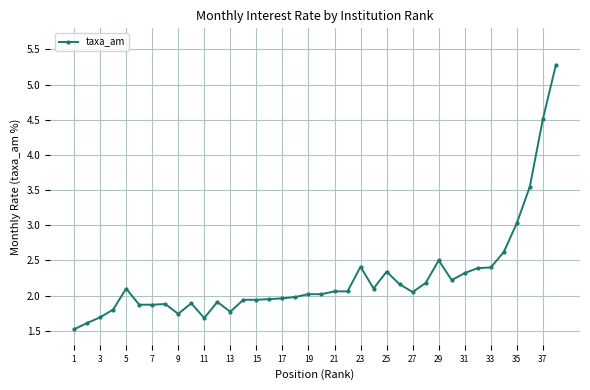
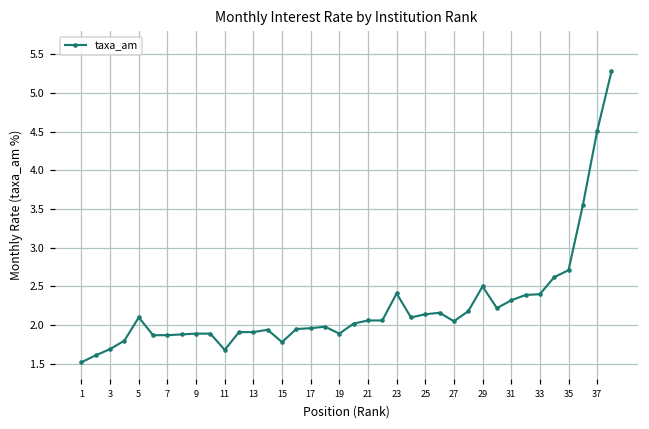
9: 1.7 -> 1.9
13: 1.8 -> 1.9
15: 1.9 -> 1.8
19: 2.0 -> 1.9
25: 2.3 -> 2.1
35: 3.0 -> 2.7
